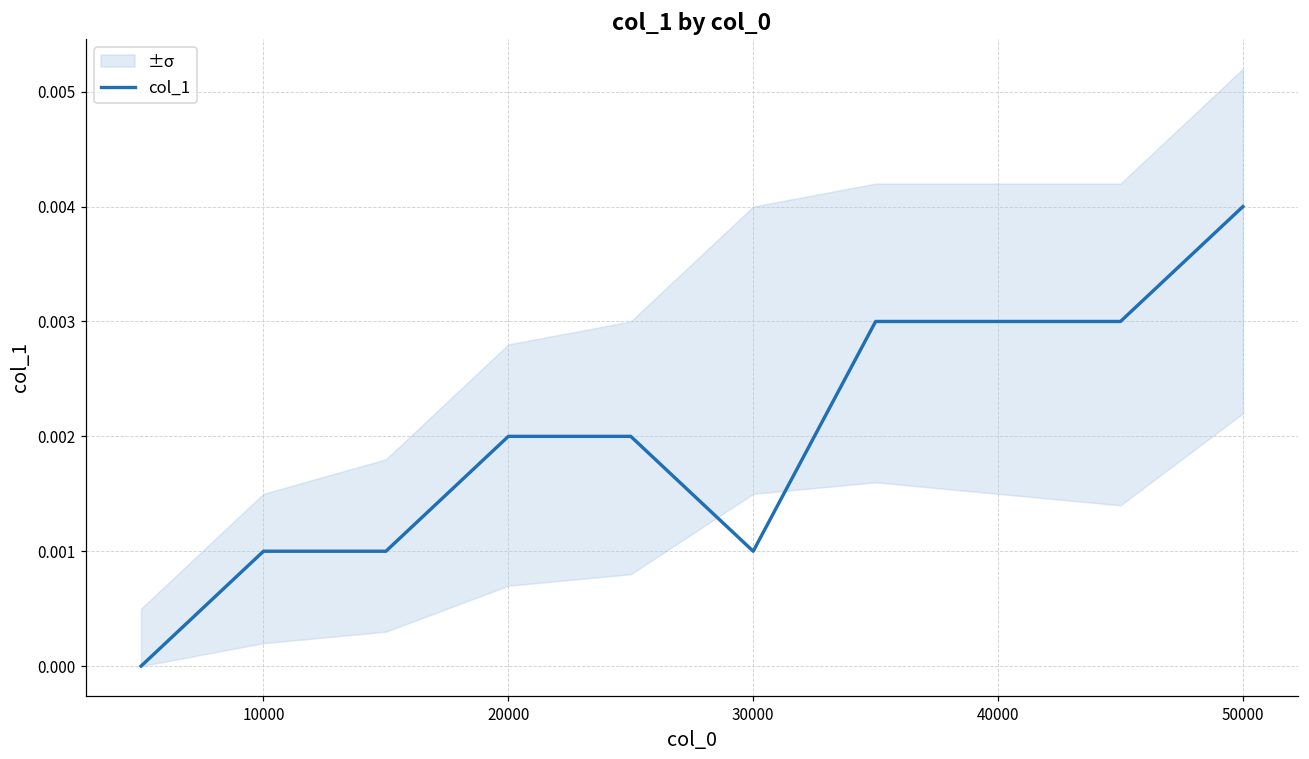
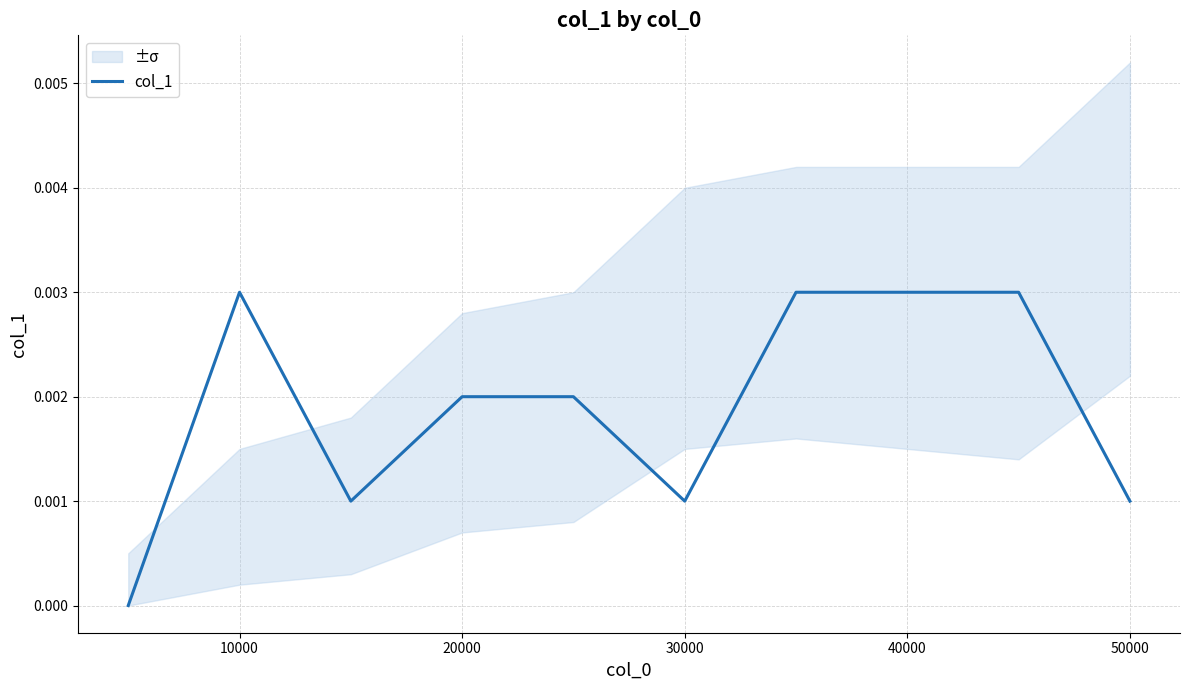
col_1, 10000: 0.001 -> 0.003
col_1, 50000: 0.004 -> 0.001
